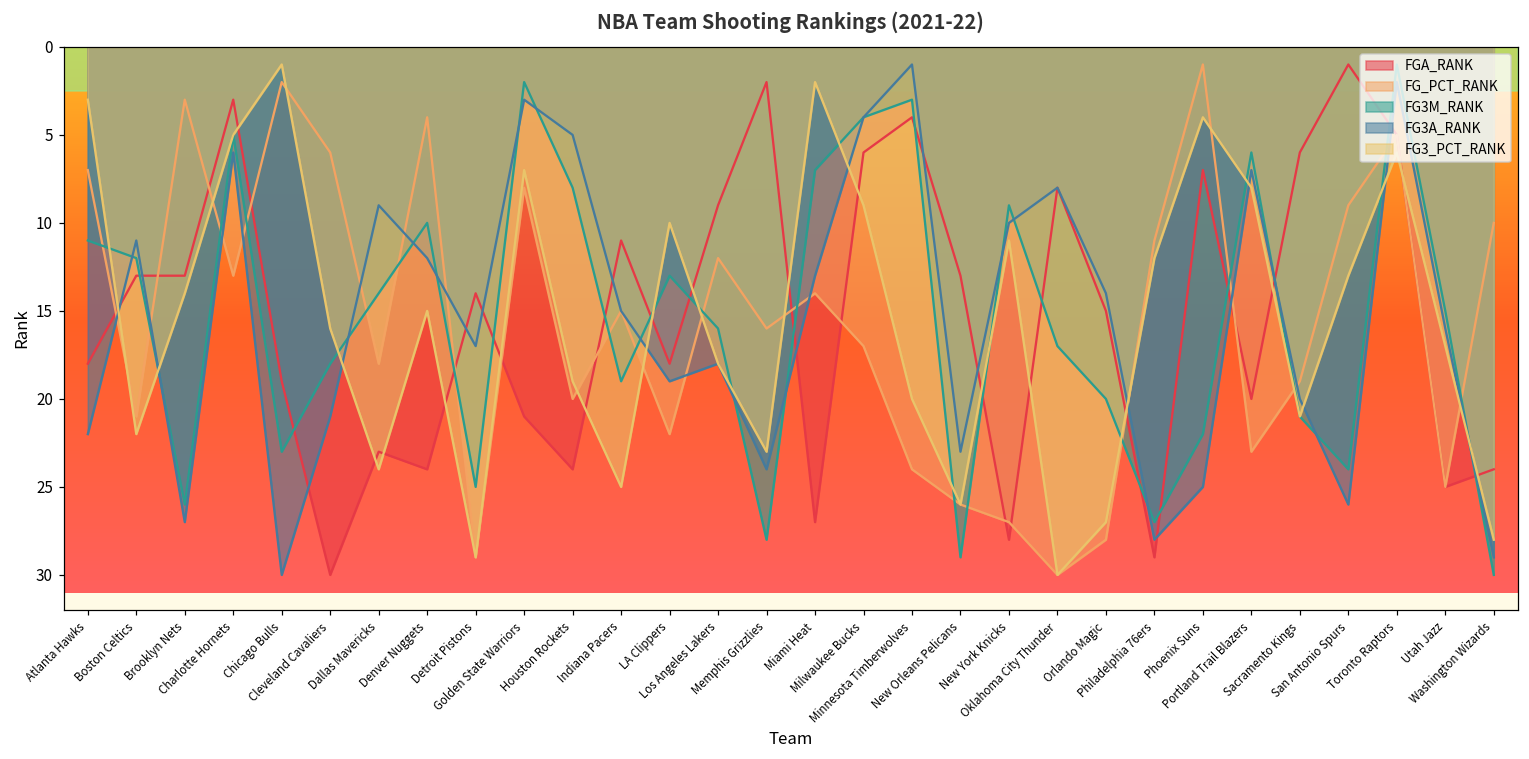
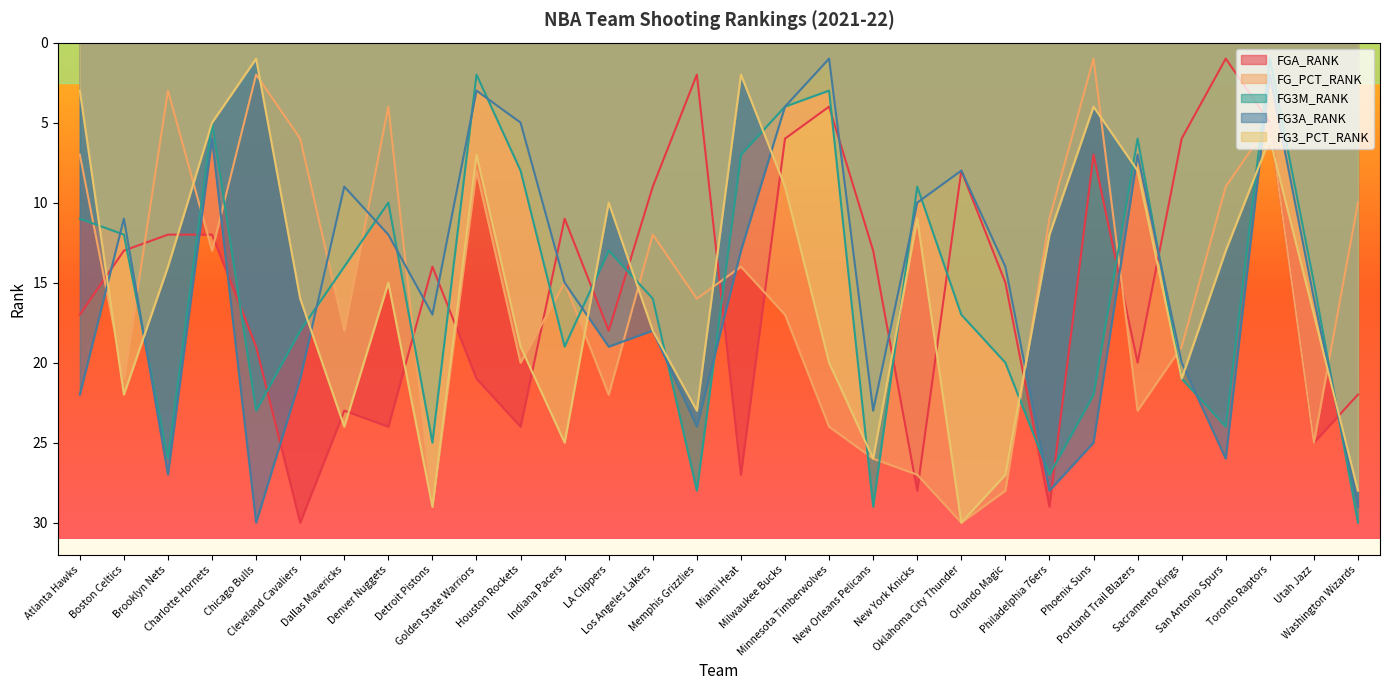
FGA_RANK, Atlanta Hawks: 18 -> 17
FGA_RANK, Brooklyn Nets: 13 -> 12
FGA_RANK, Charlotte Hornets: 3 -> 12
FGA_RANK, Washington Wizards: 24 -> 22
